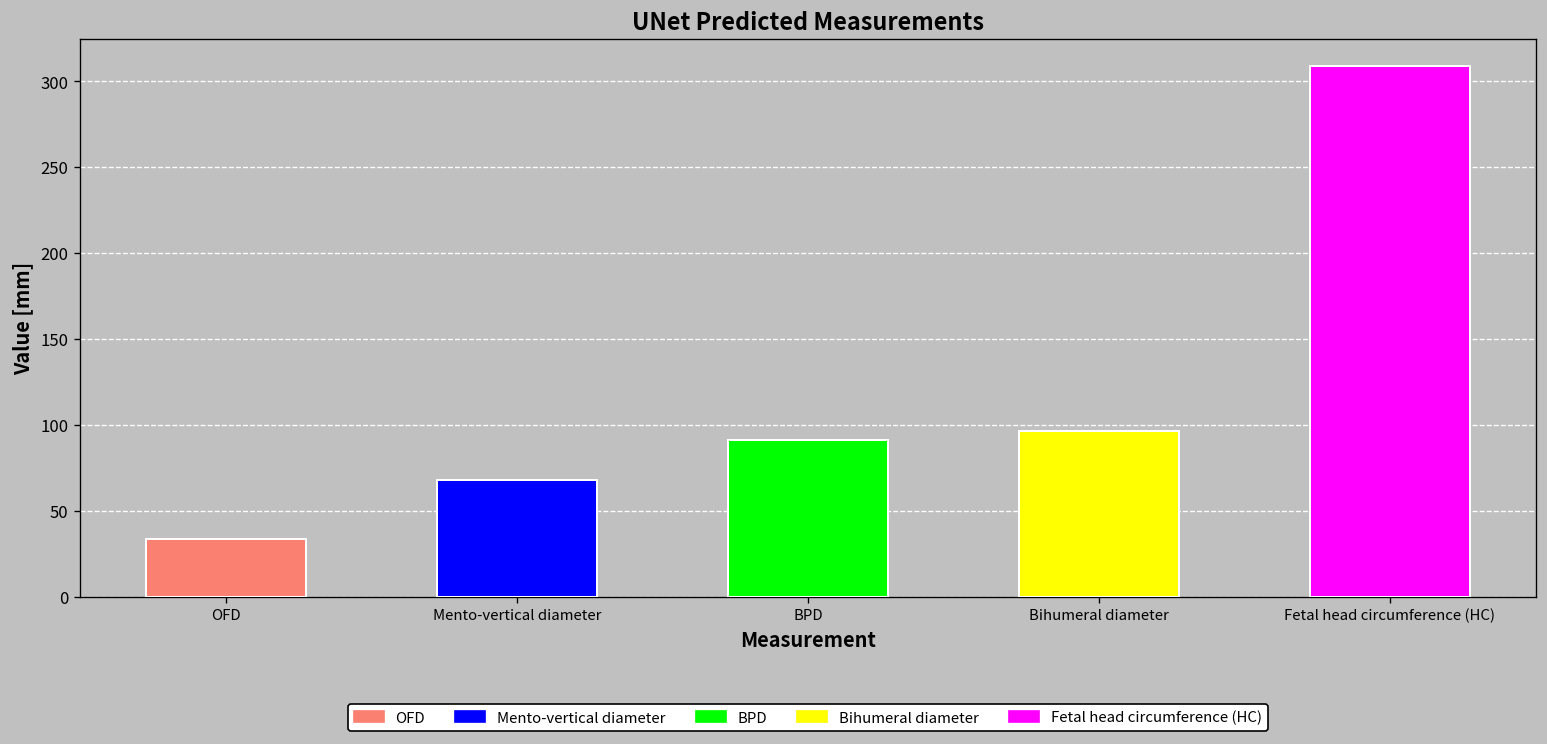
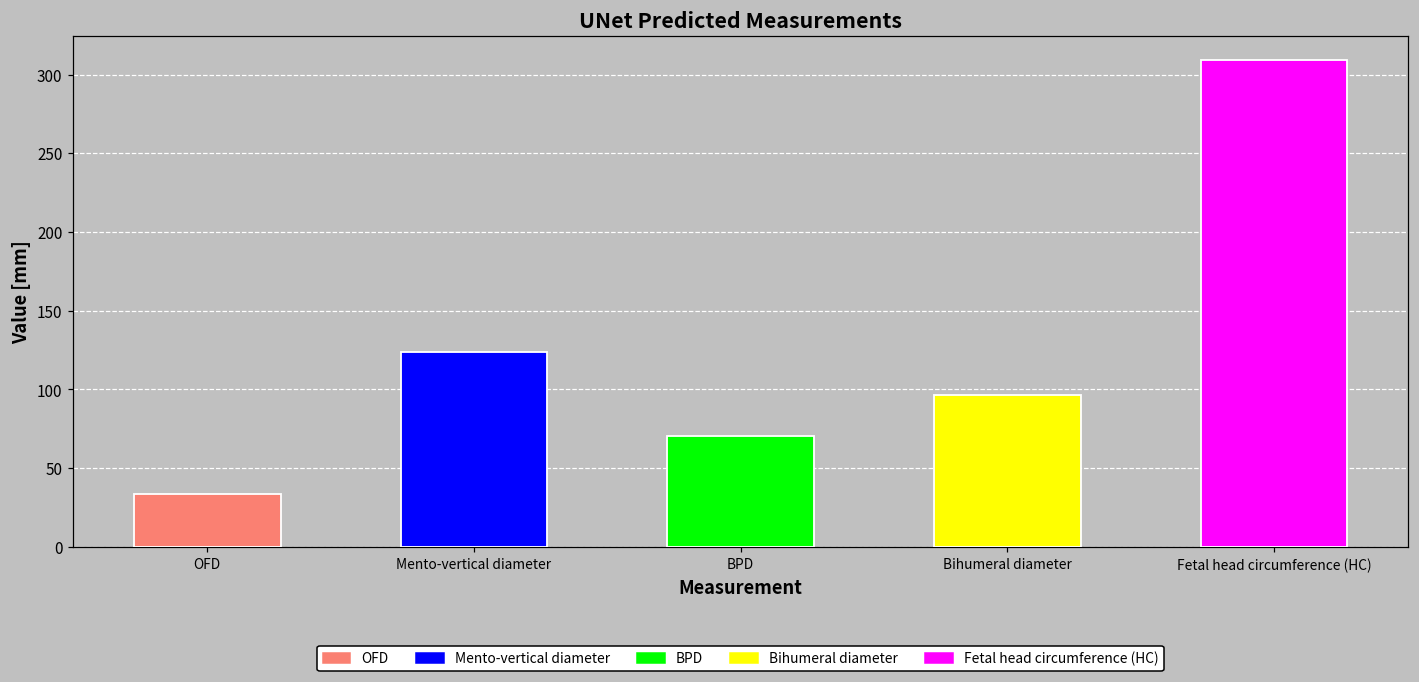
Mento-vertical diameter: 68 -> 124
BPD: 91 -> 70
